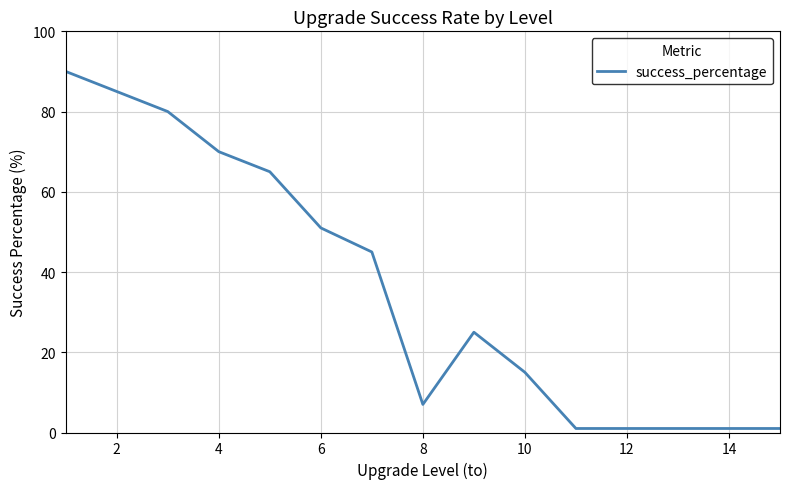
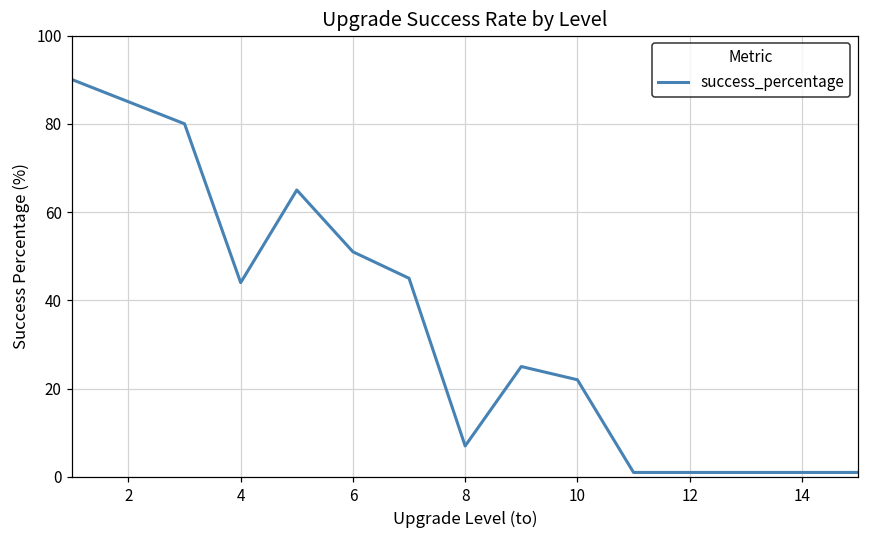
4: 70 -> 44
10: 15 -> 22
